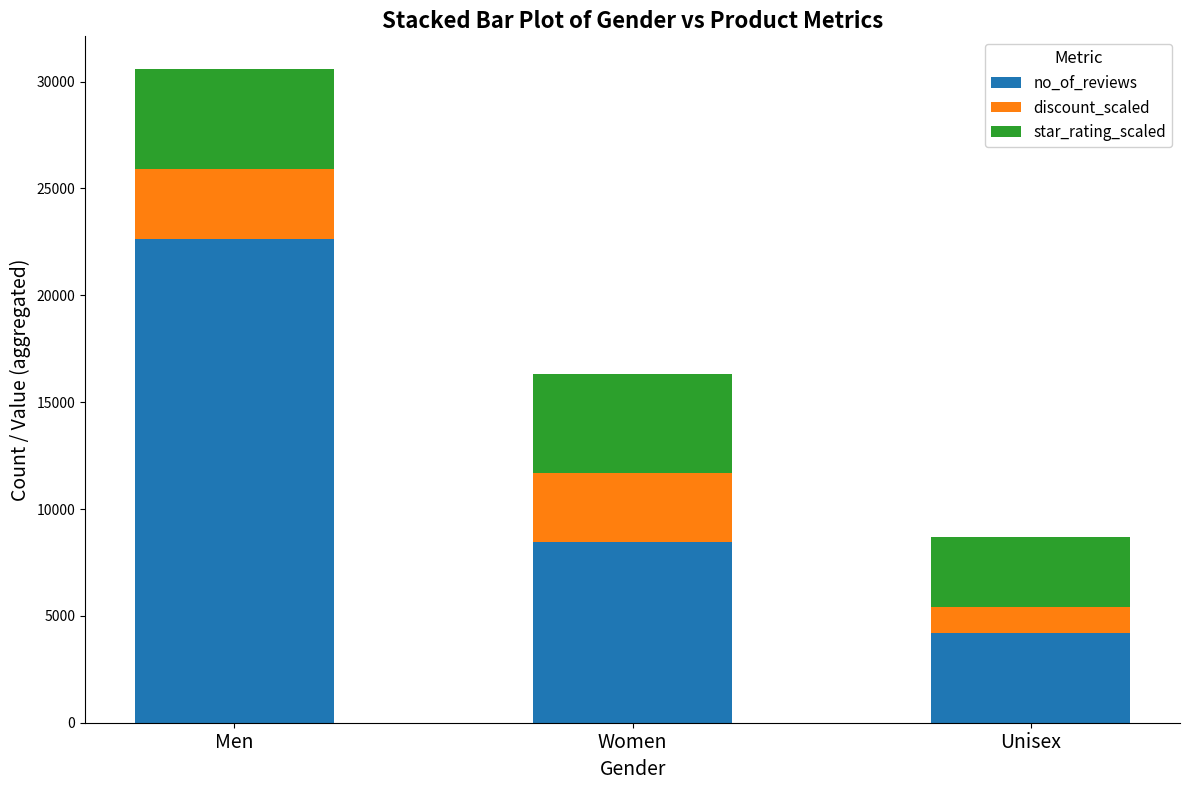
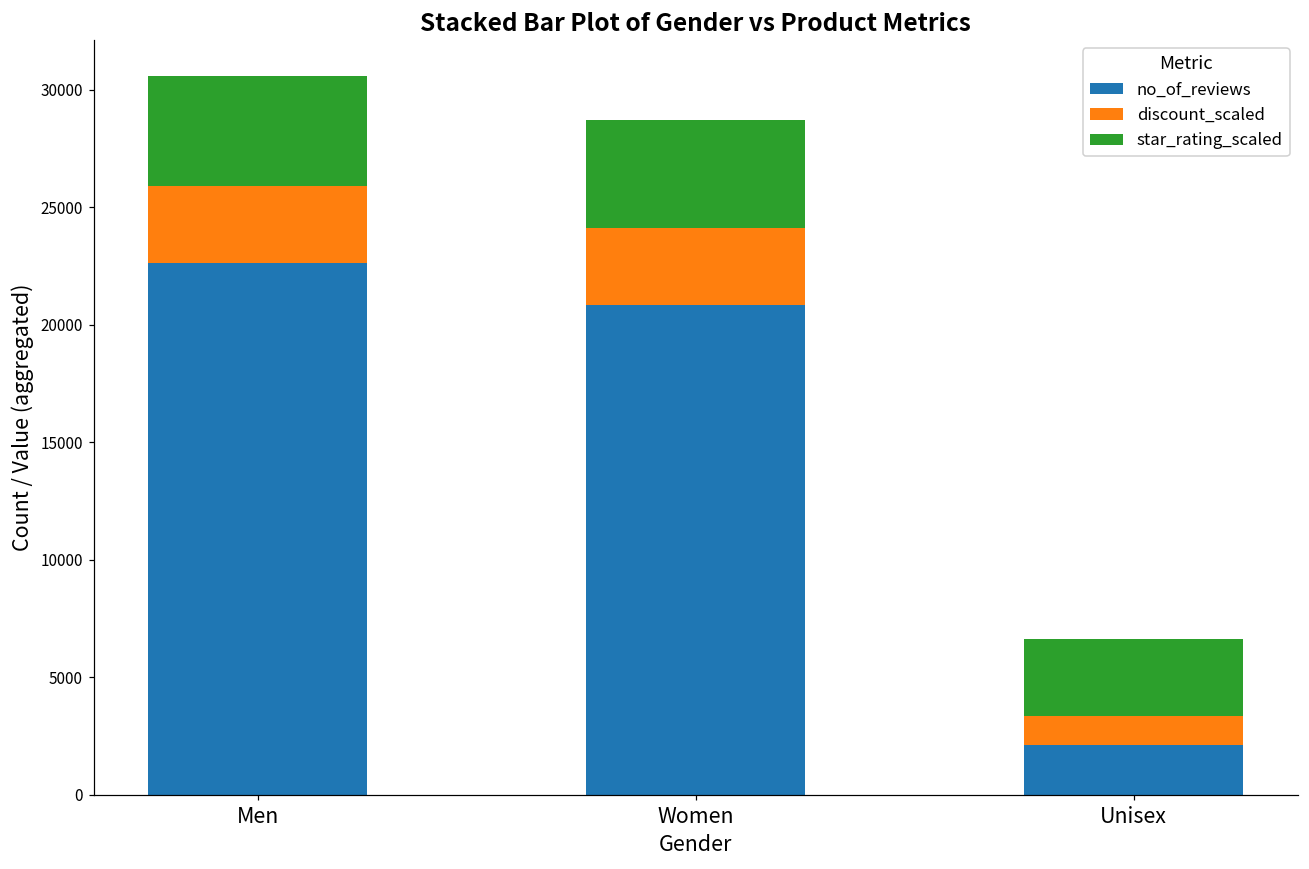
no_of_reviews, Women: 8500 -> 20900
no_of_reviews, Unisex: 4200 -> 2100
